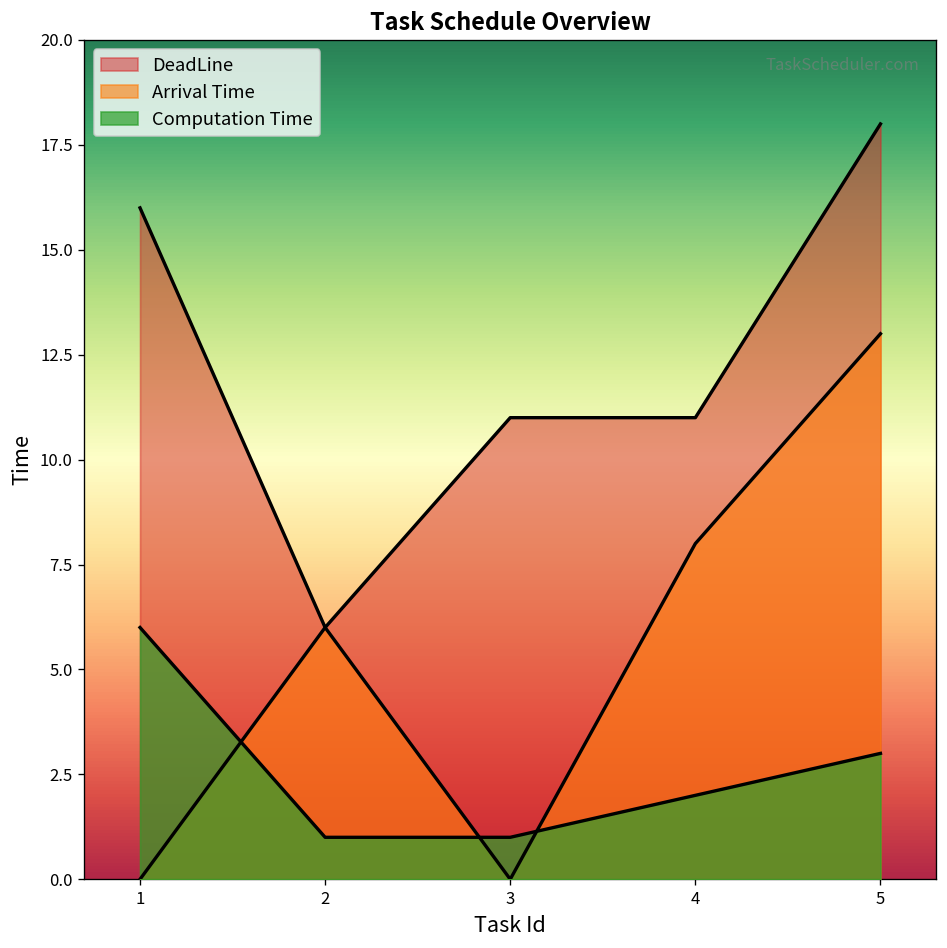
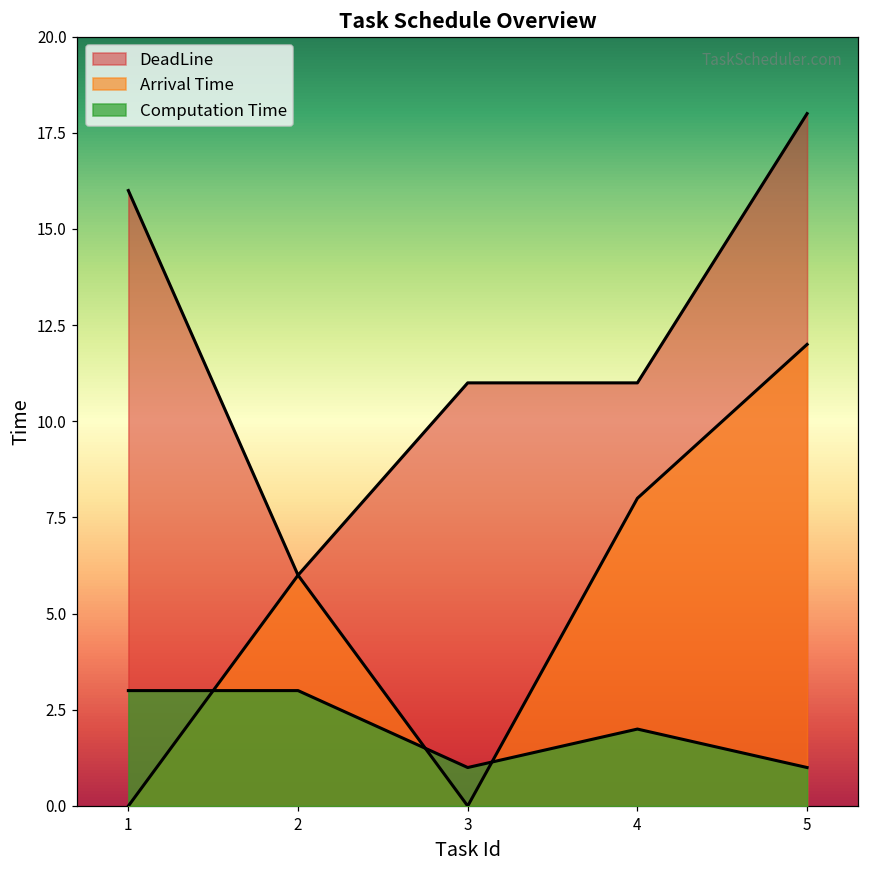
Computation Time, 1: 6 -> 3
Computation Time, 2: 1 -> 3
Arrival Time, 5: 13 -> 12
Computation Time, 5: 3 -> 1
